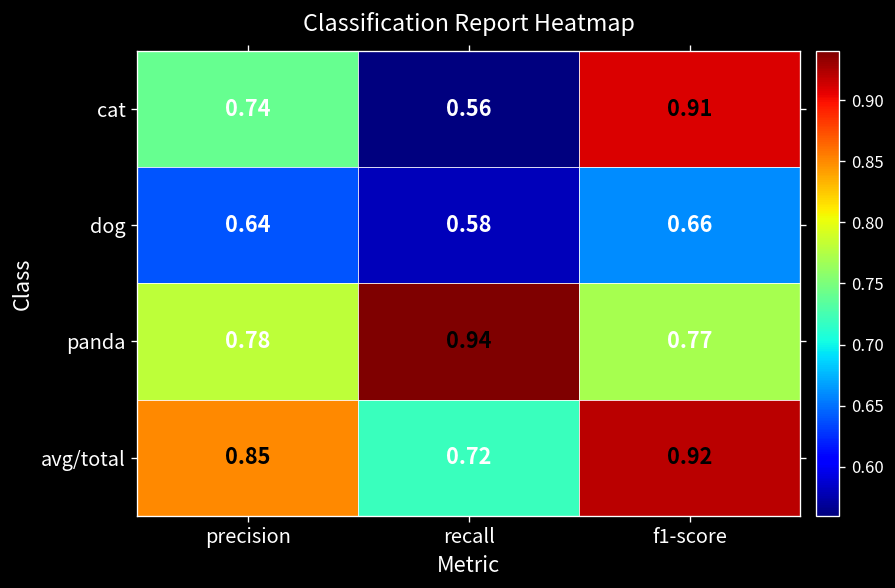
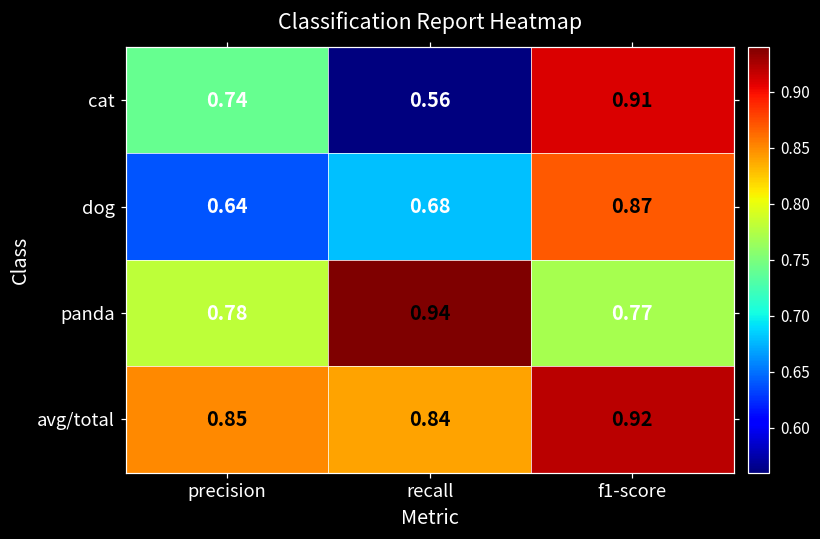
dog, recall: 0.58 -> 0.68
dog, f1-score: 0.66 -> 0.87
avg/total, recall: 0.72 -> 0.84
